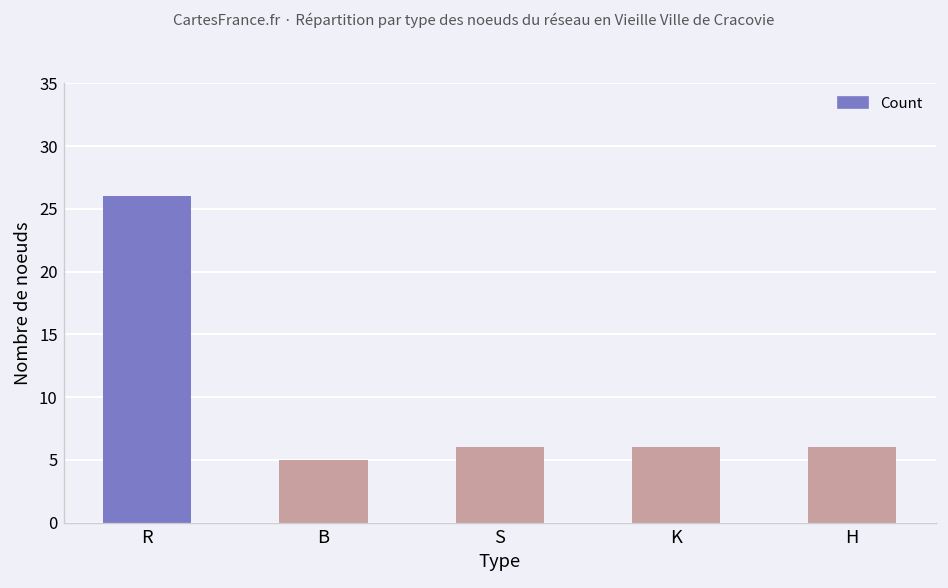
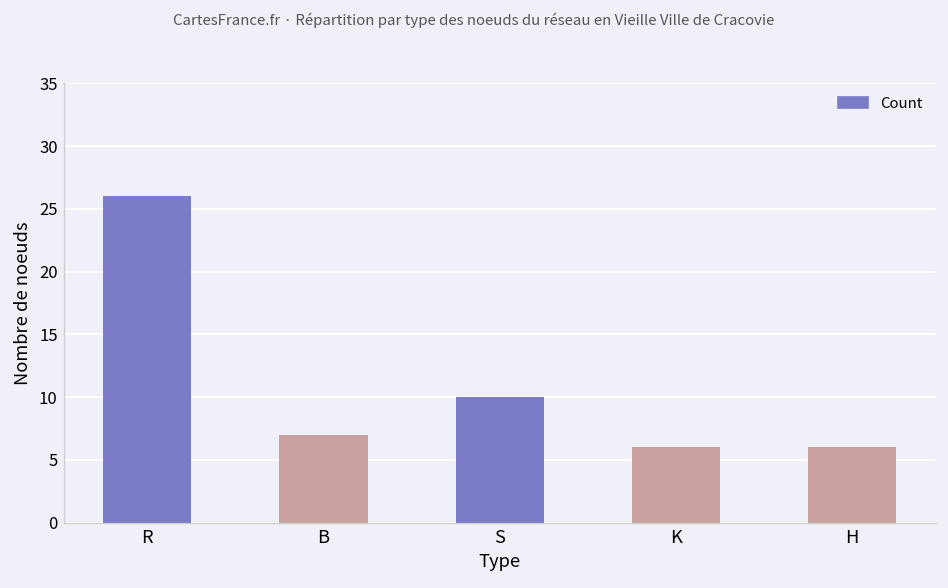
B: 5 -> 7
S: 6 -> 10
